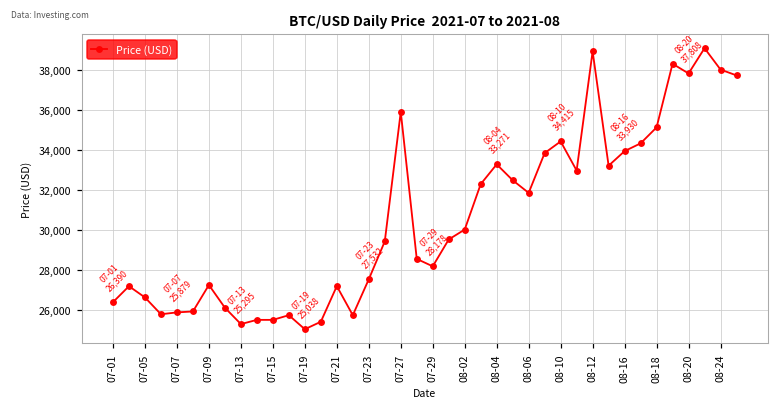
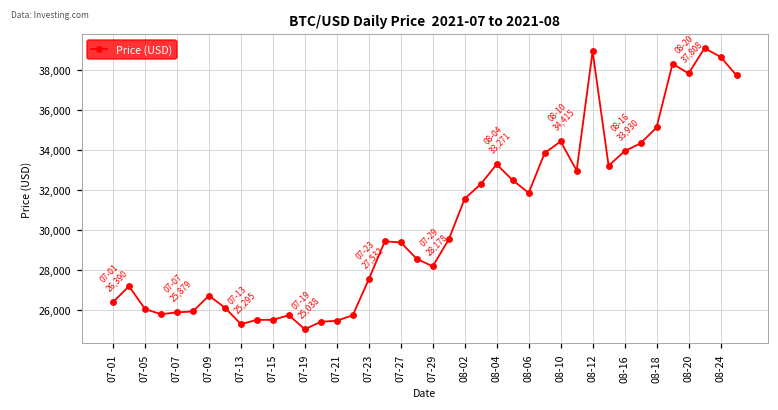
07-05: 26,600 -> 26,100
07-09: 27,200 -> 26,700
07-21: 27,200 -> 25,500
07-27: 35,900 -> 29,400
08-02: 30,000 -> 31,600
08-24: 38,000 -> 38,600
